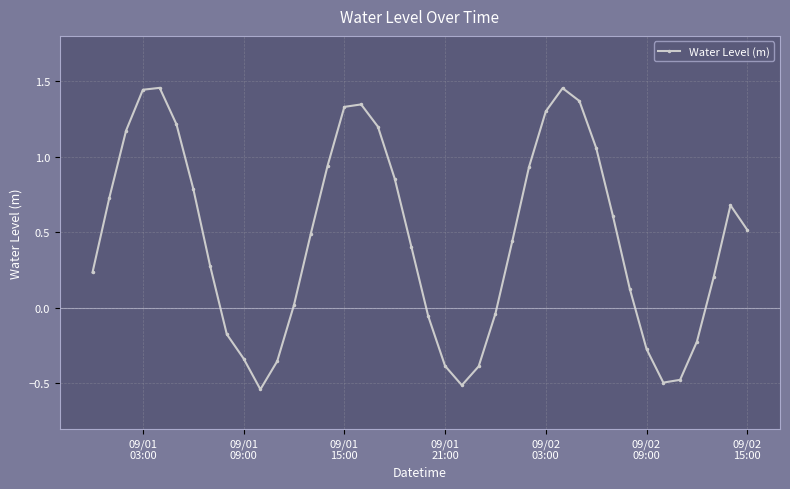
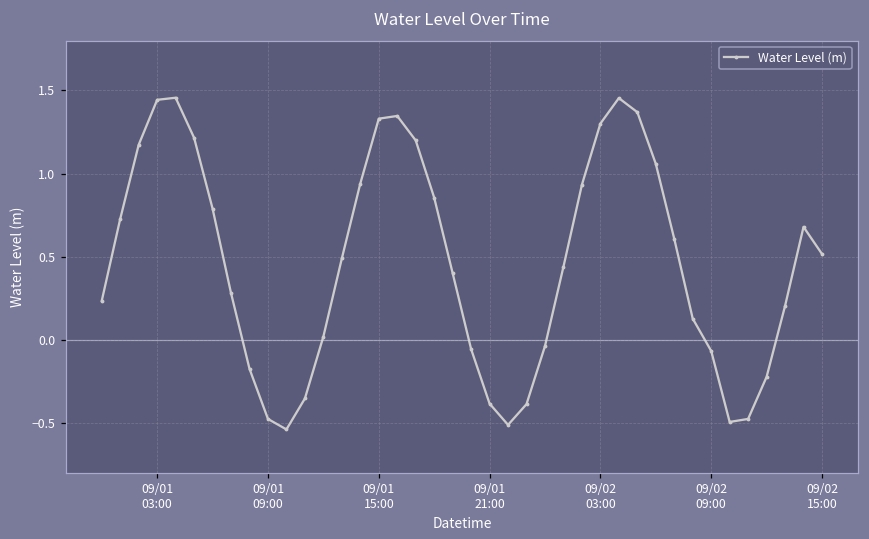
09/01 09:00: -0.34 -> -0.48
09/02 09:00: -0.27 -> -0.07
